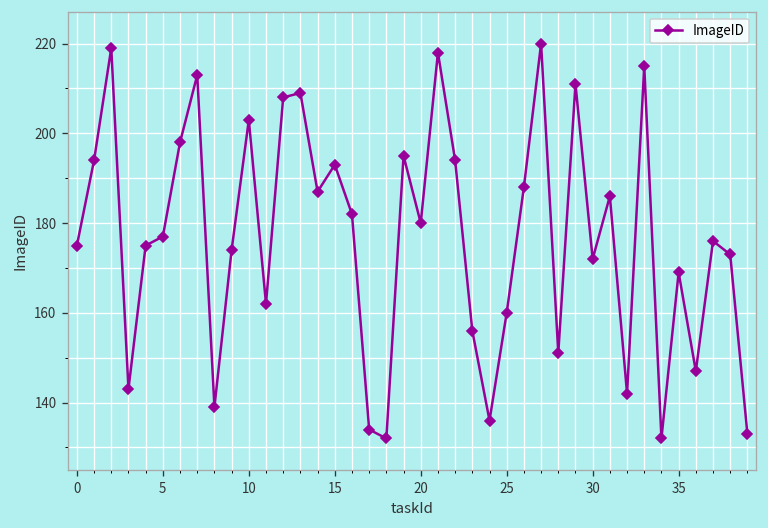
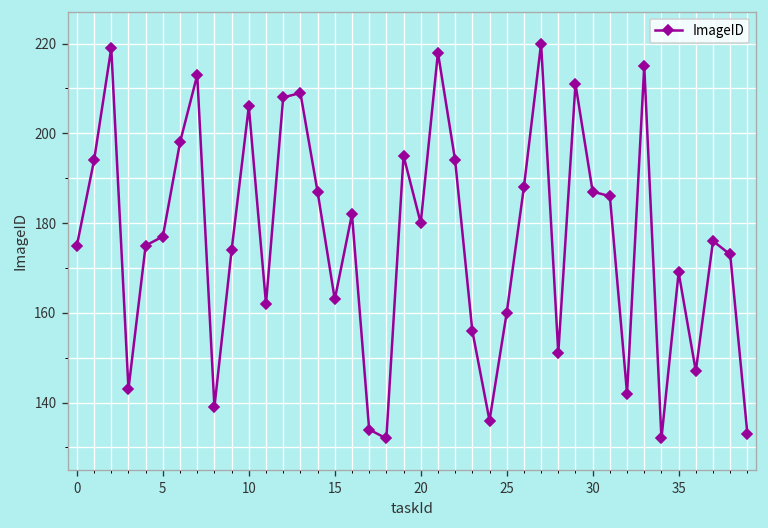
10: 203 -> 206
15: 193 -> 163
30: 172 -> 187
